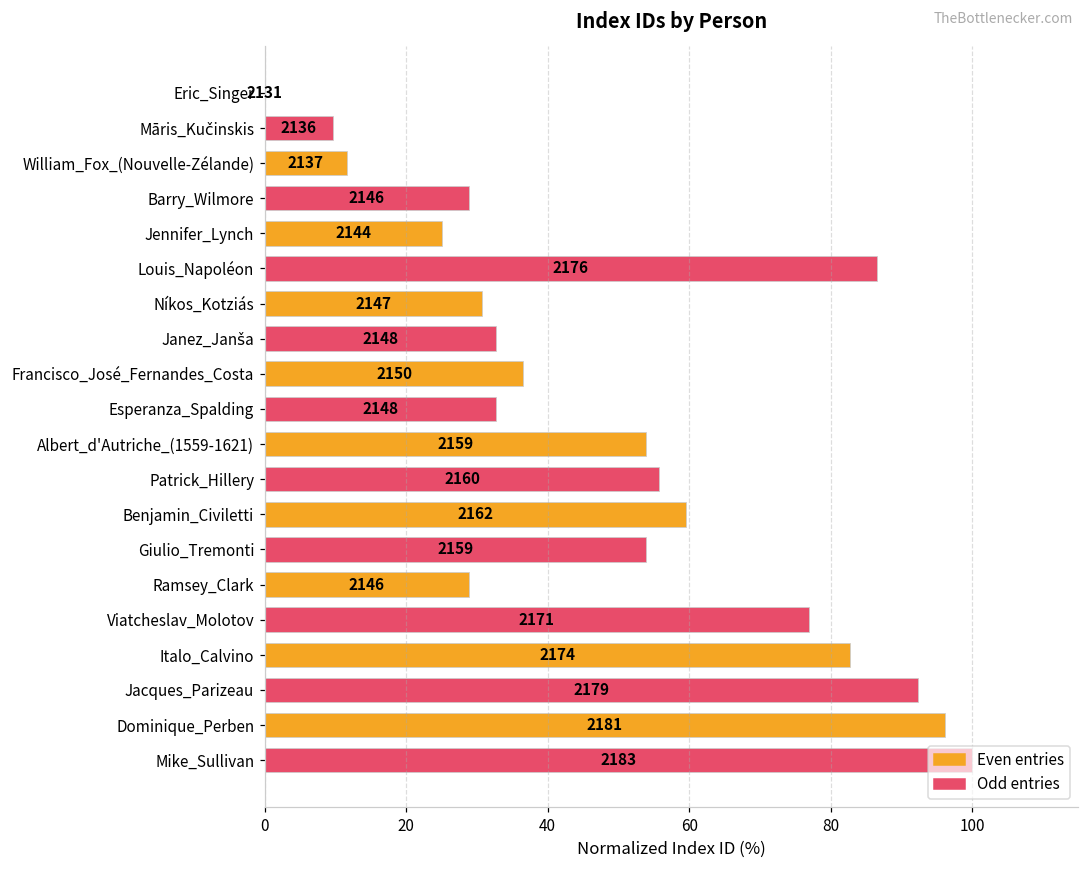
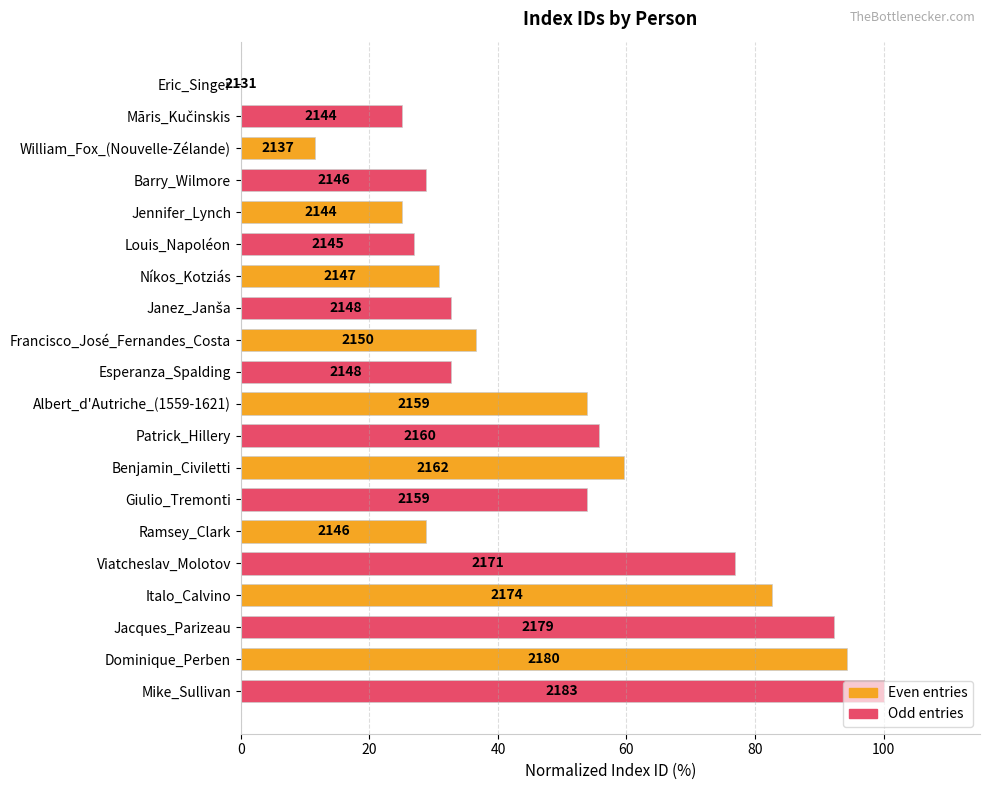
Māris_Kučinskis: 2136 -> 2144
Louis_Napoléon: 2176 -> 2145
Dominique_Perben: 2181 -> 2180
